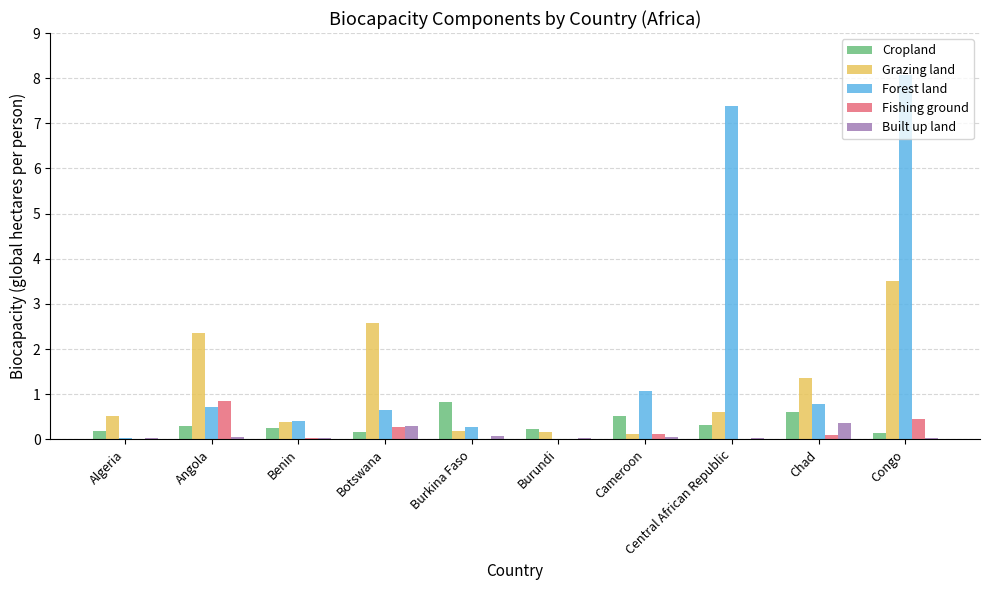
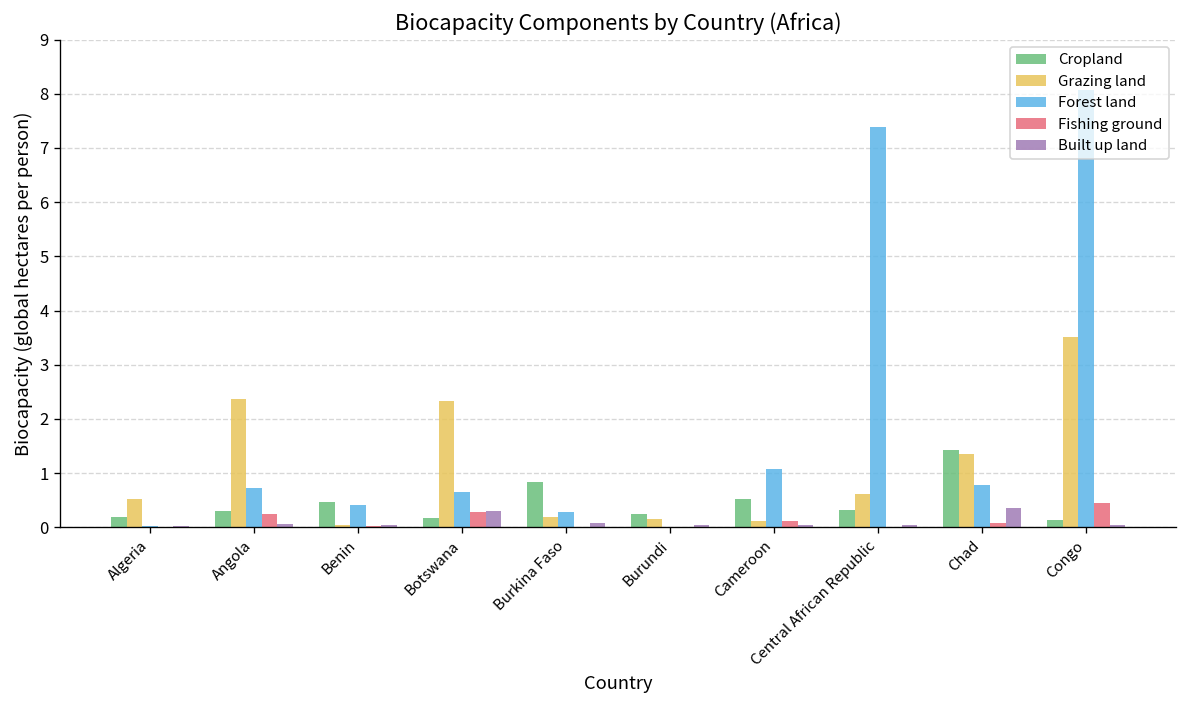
Fishing ground, Angola: 0.9 -> 0.3
Cropland, Benin: 0.2 -> 0.5
Grazing land, Benin: 0.4 -> 0.0
Grazing land, Botswana: 2.6 -> 2.3
Cropland, Chad: 0.6 -> 1.4
